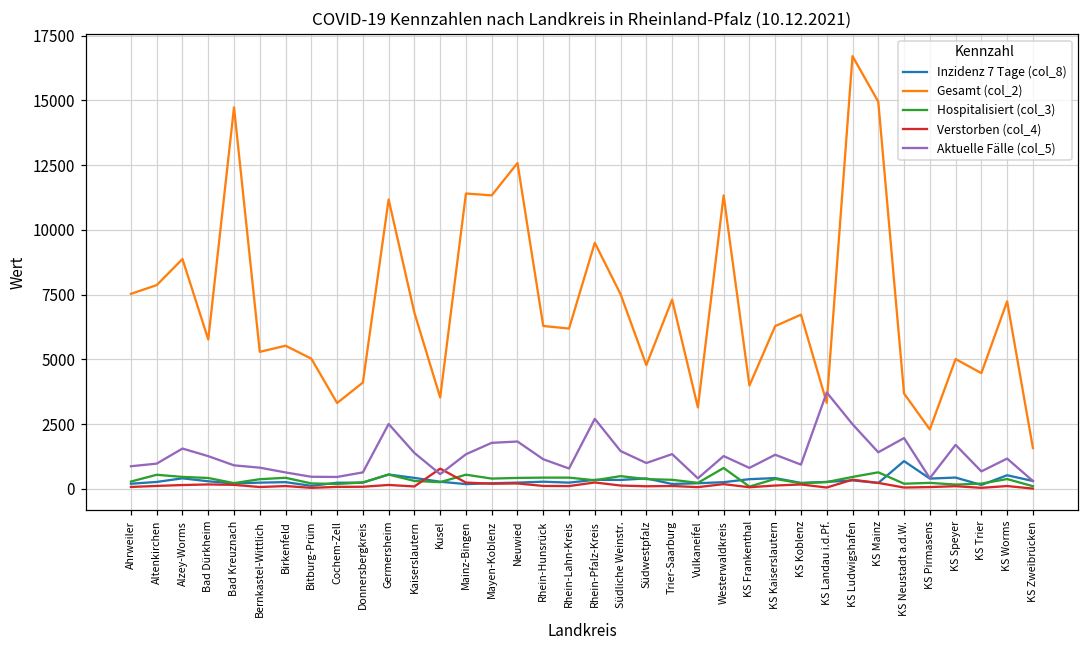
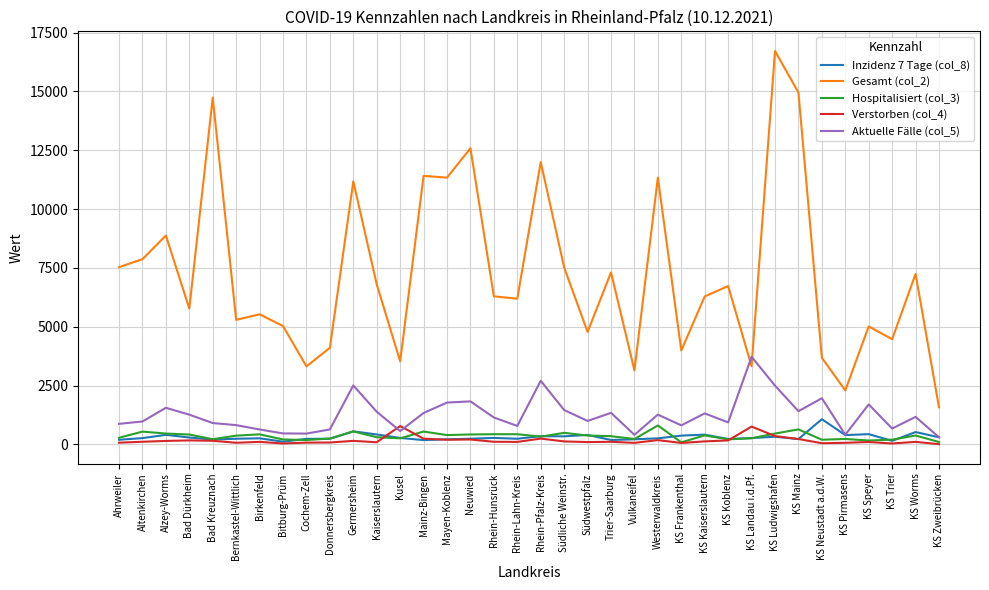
Gesamt (col_2), Rhein-Pfalz-Kreis: 9500 -> 12000
Verstorben (col_4), KS Landau i.d.Pf.: 100 -> 800
